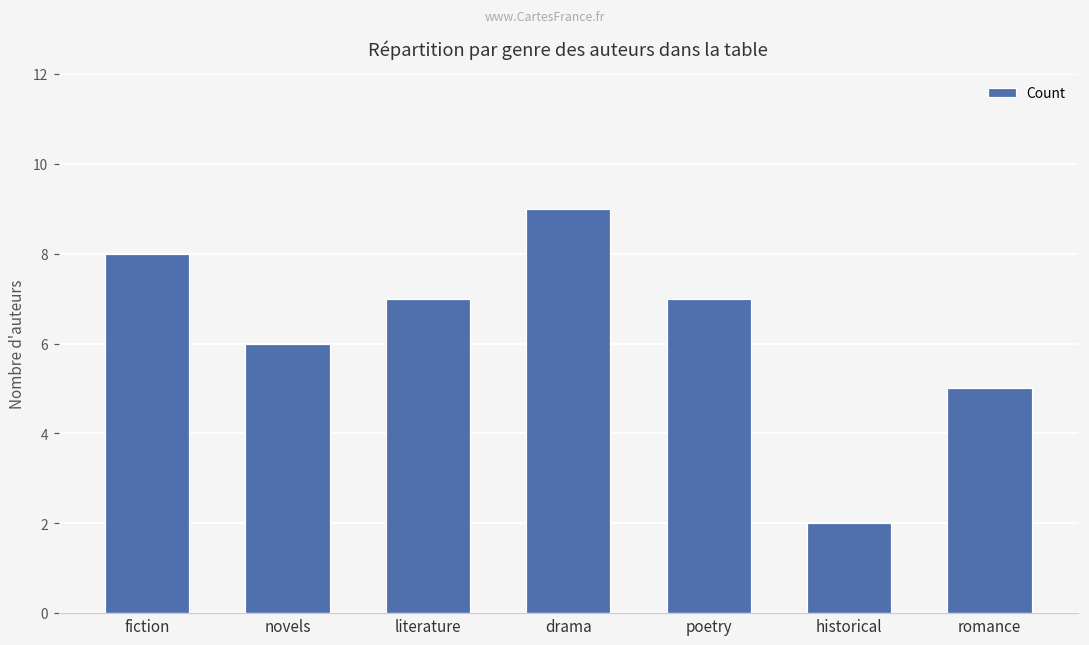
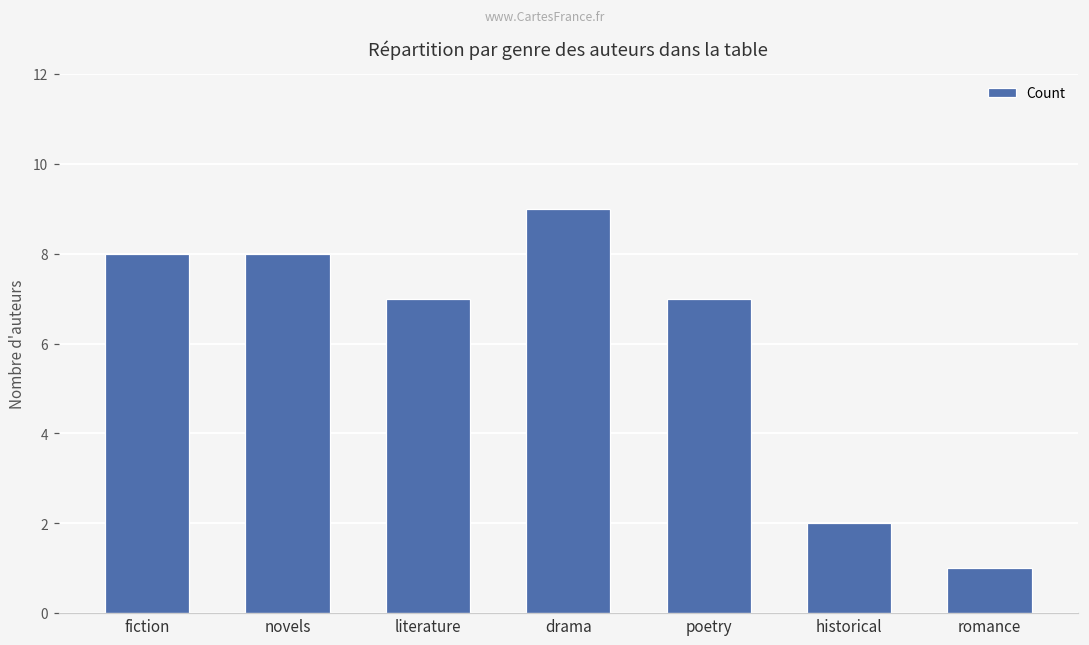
novels: 6 -> 8
romance: 5 -> 1
